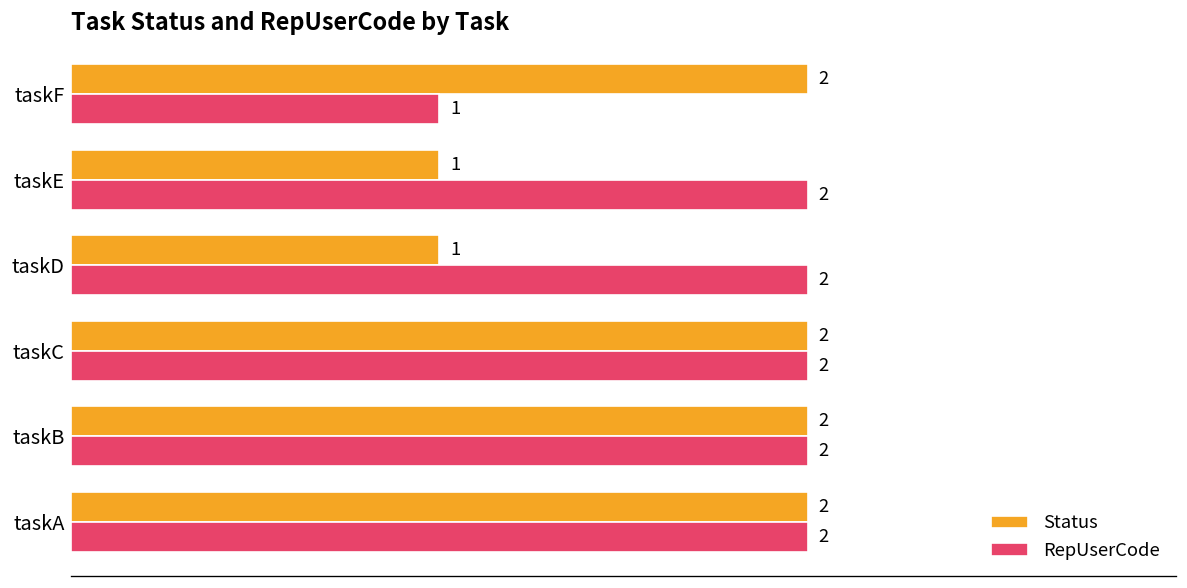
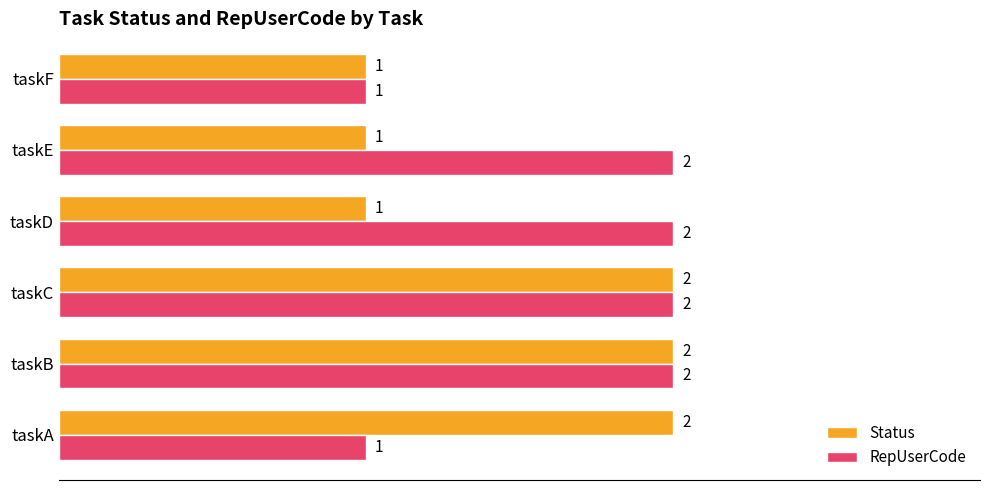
Status, taskF: 2 -> 1
RepUserCode, taskA: 2 -> 1
